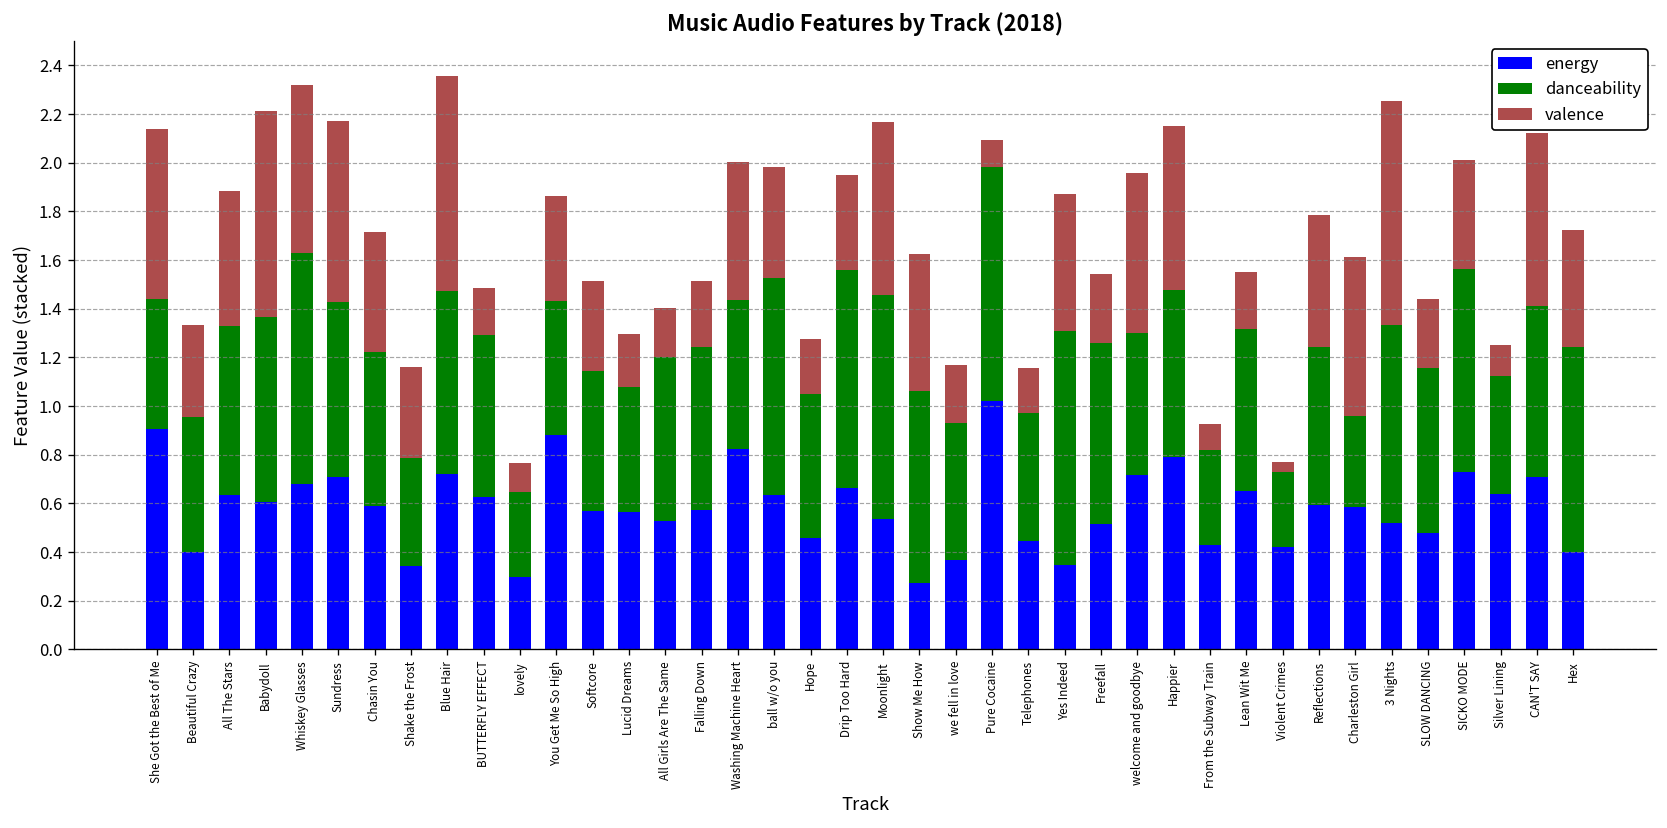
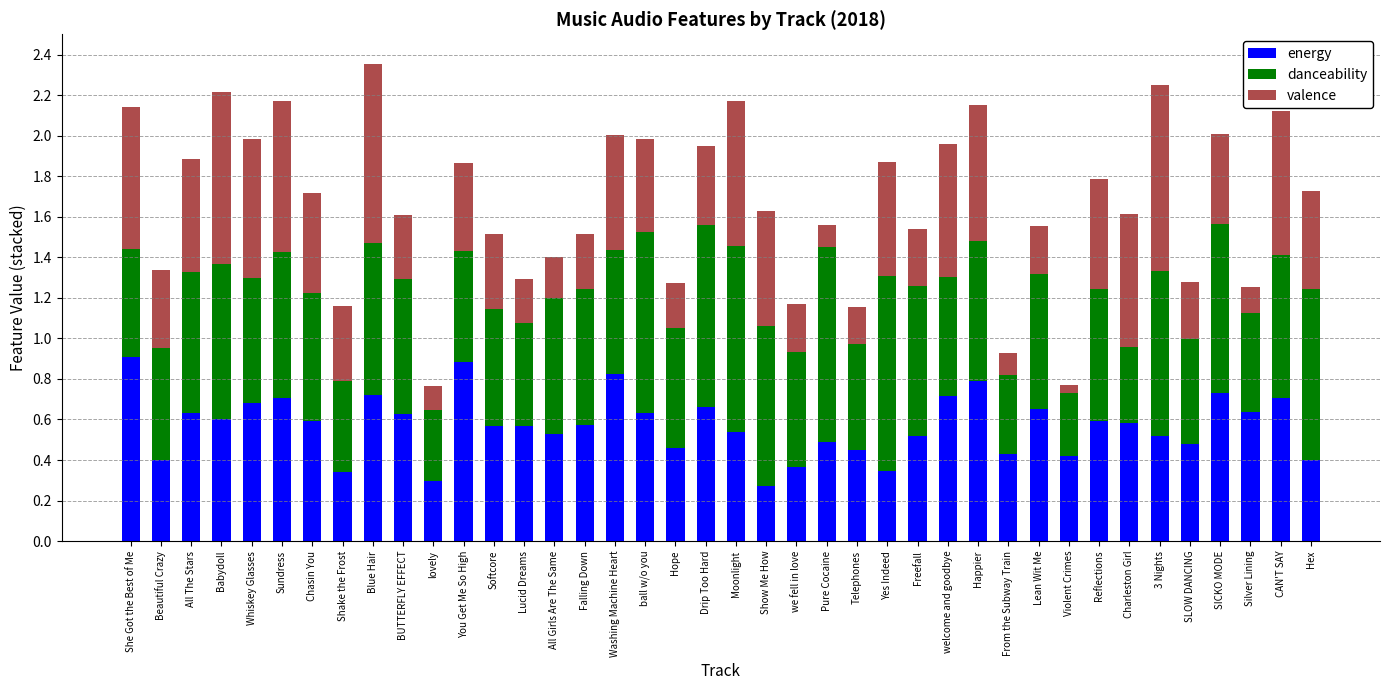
danceability, Whiskey Glasses: 0.95 -> 0.62
valence, BUTTERFLY EFFECT: 0.19 -> 0.32
energy, Pure Cocaine: 1.02 -> 0.49
danceability, SLOW DANCING: 0.68 -> 0.52
